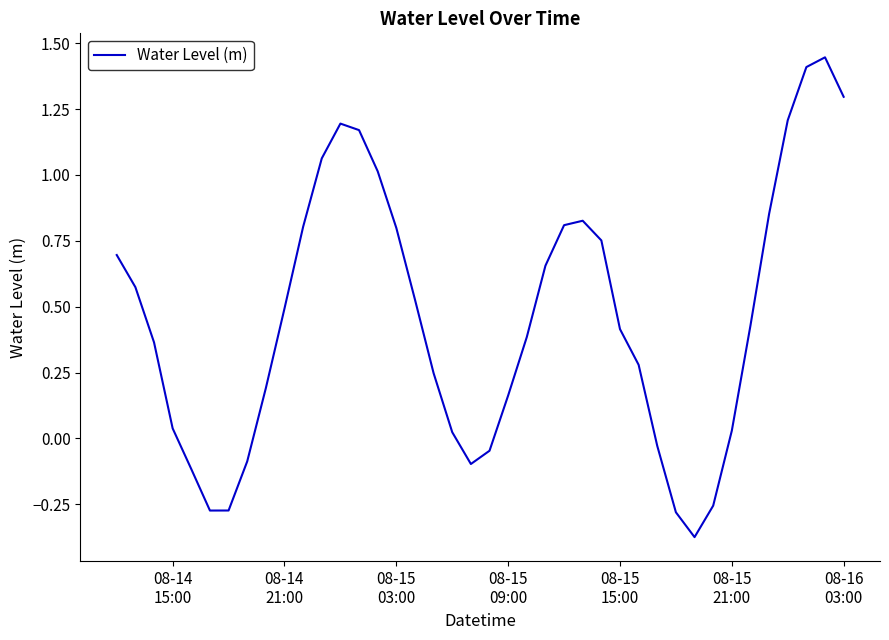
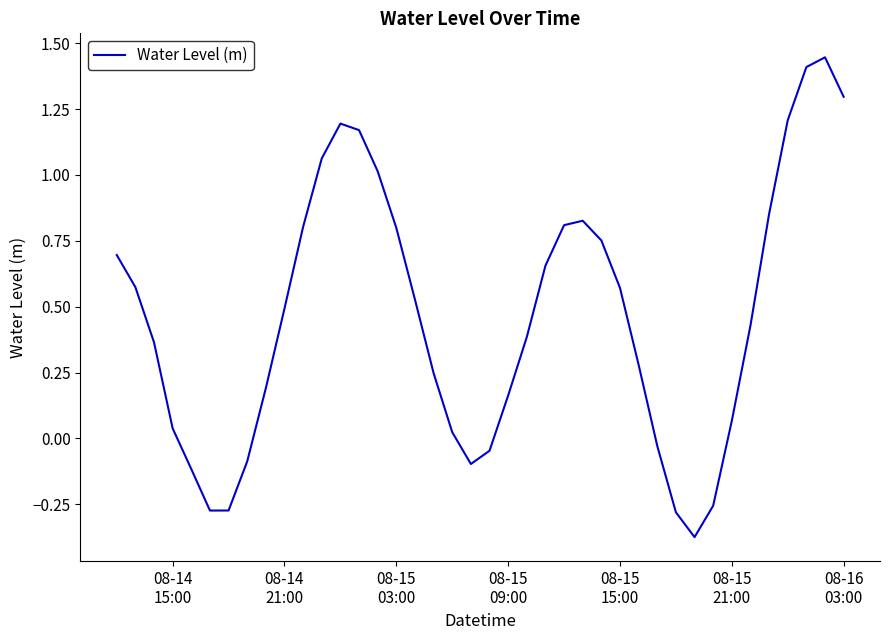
08-15 15:00: 0.41 -> 0.57
08-15 21:00: 0.03 -> 0.07
